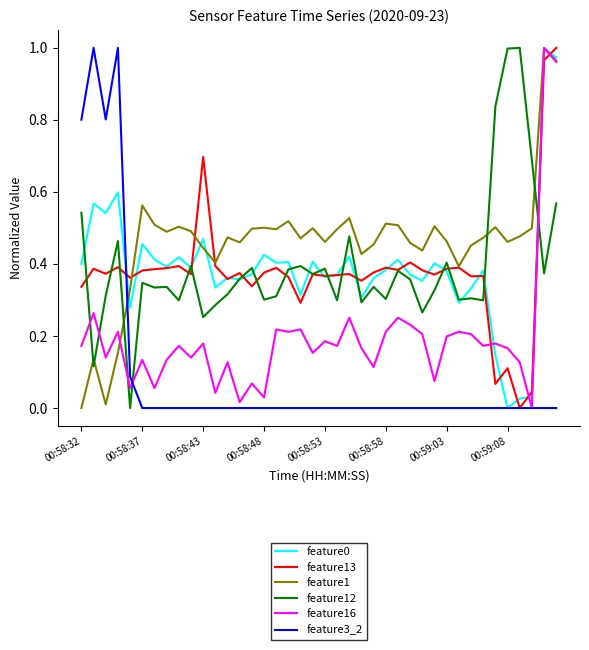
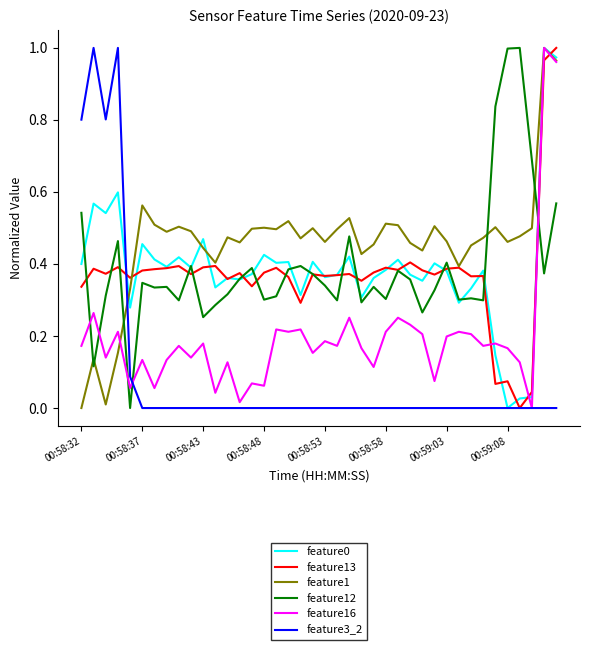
feature13, 00:58:43: 0.70 -> 0.39
feature16, 00:58:48: 0.03 -> 0.06
feature12, 00:58:53: 0.39 -> 0.34
feature13, 00:59:08: 0.11 -> 0.07
